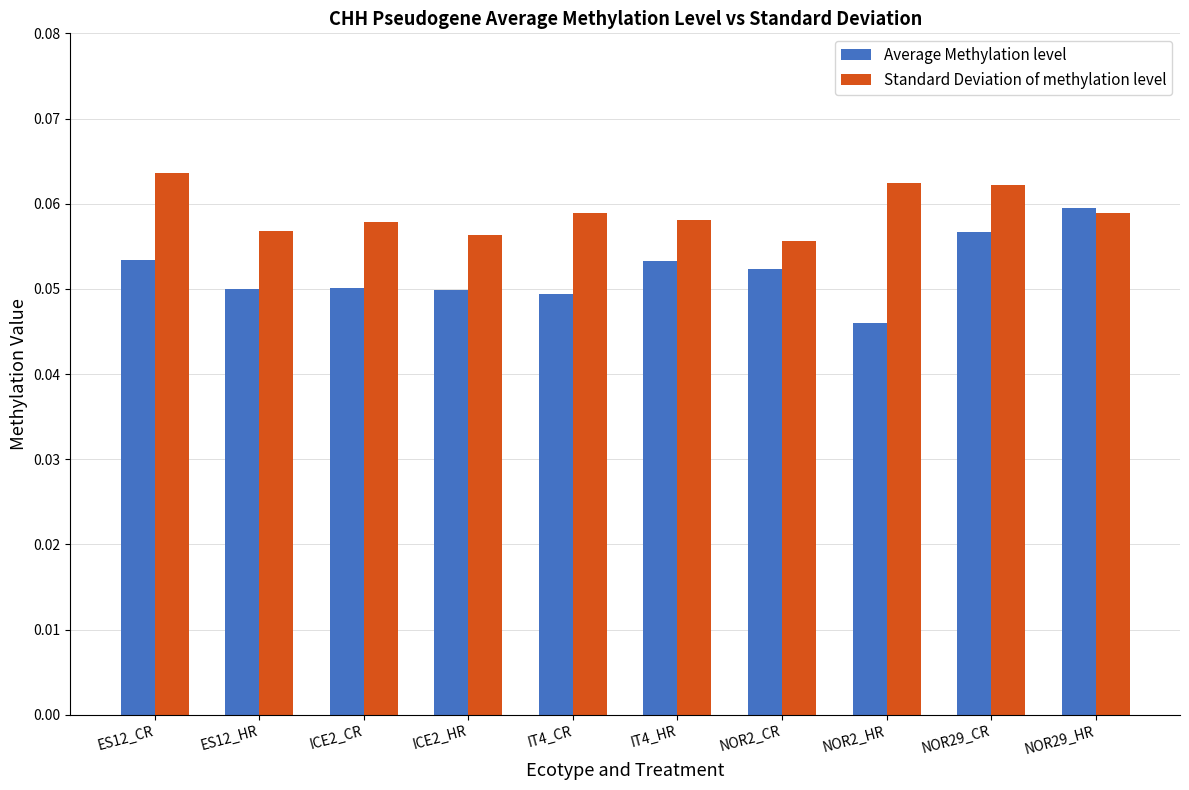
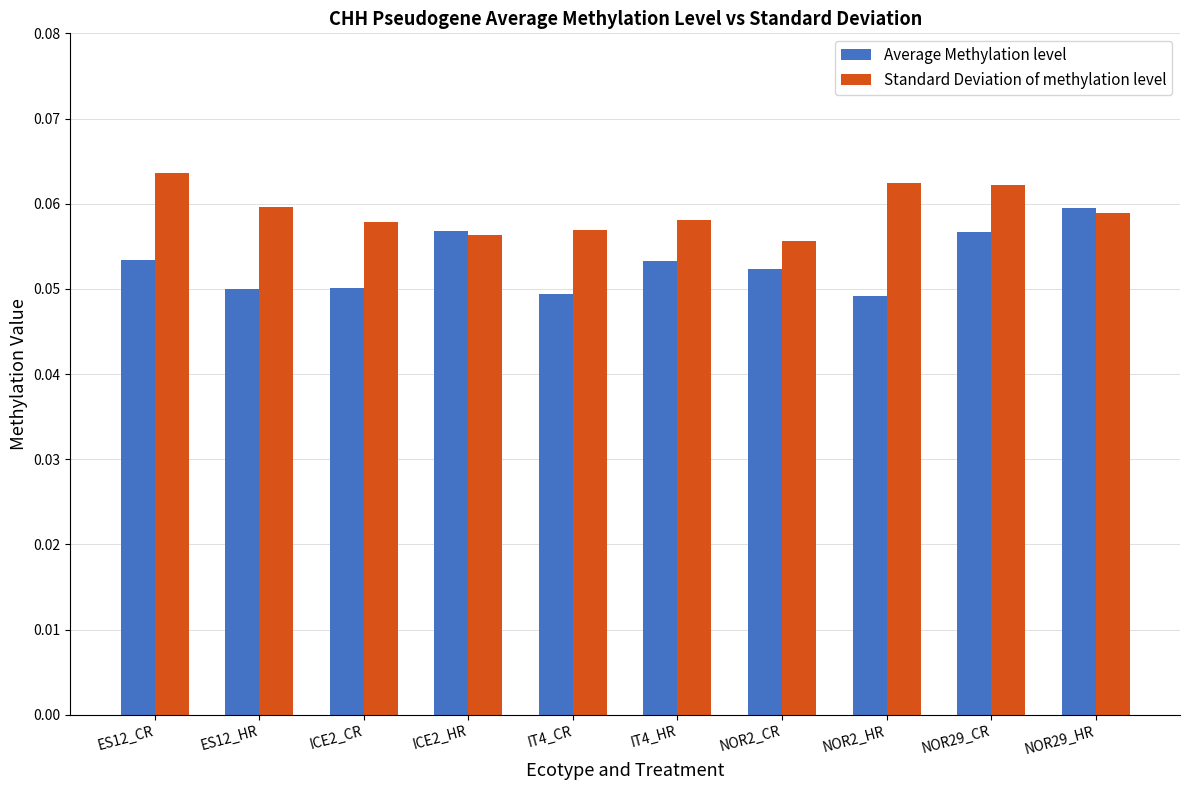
Standard Deviation of methylation level, ES12_HR: 0.057 -> 0.060
Average Methylation level, ICE2_HR: 0.050 -> 0.057
Standard Deviation of methylation level, IT4_CR: 0.059 -> 0.057
Average Methylation level, NOR2_HR: 0.046 -> 0.049
